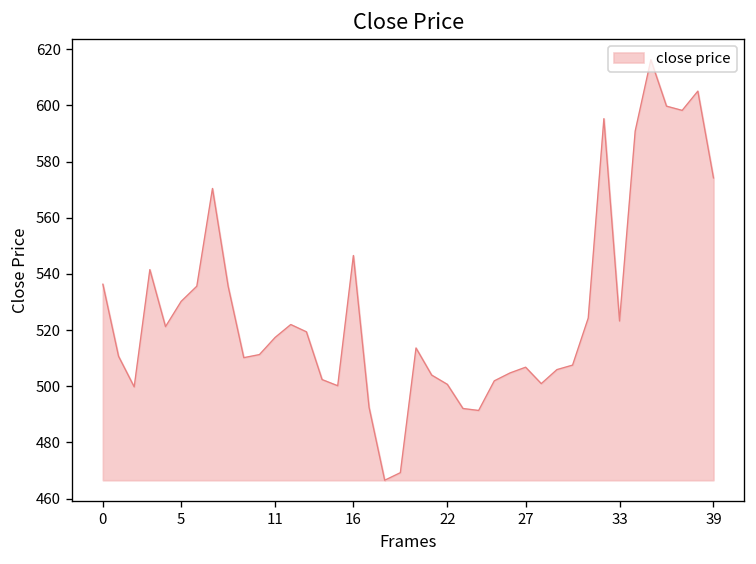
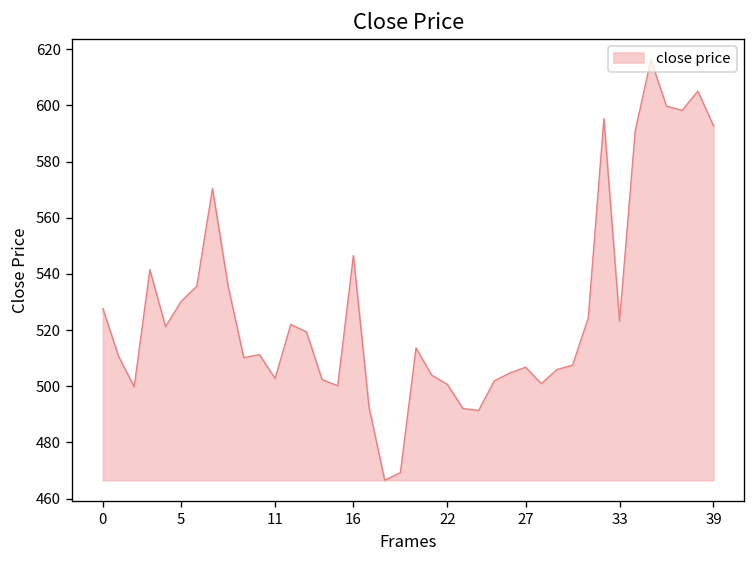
0: 536 -> 528
11: 517 -> 503
39: 574 -> 593
